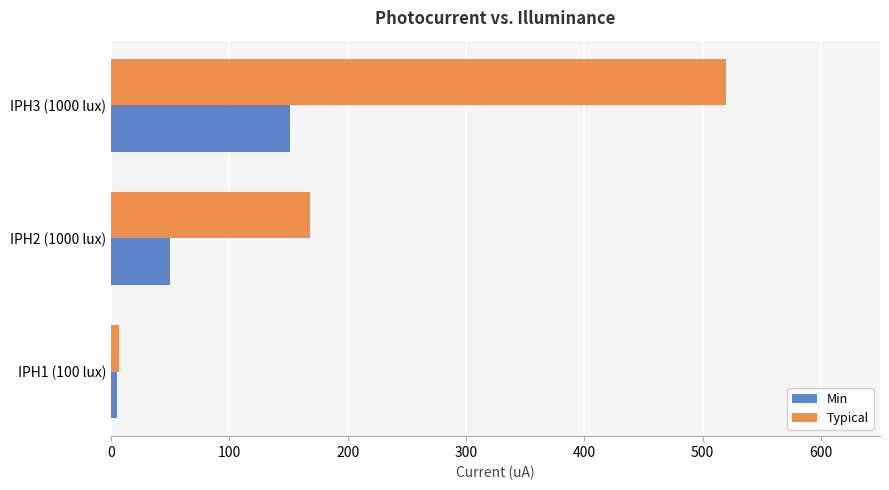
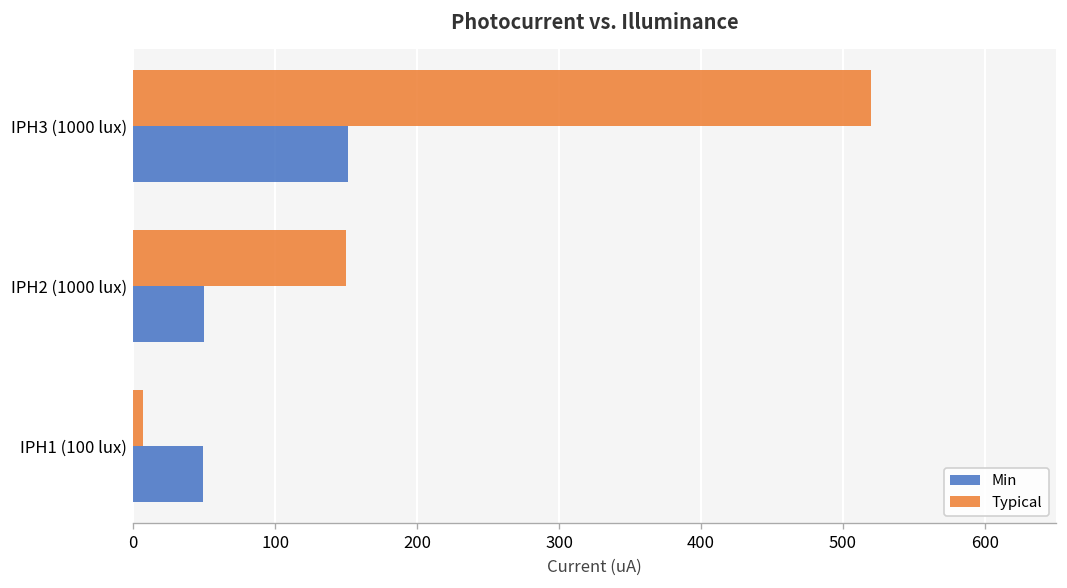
Typical, IPH2 (1000 lux): 168 -> 150
Min, IPH1 (100 lux): 5 -> 49
